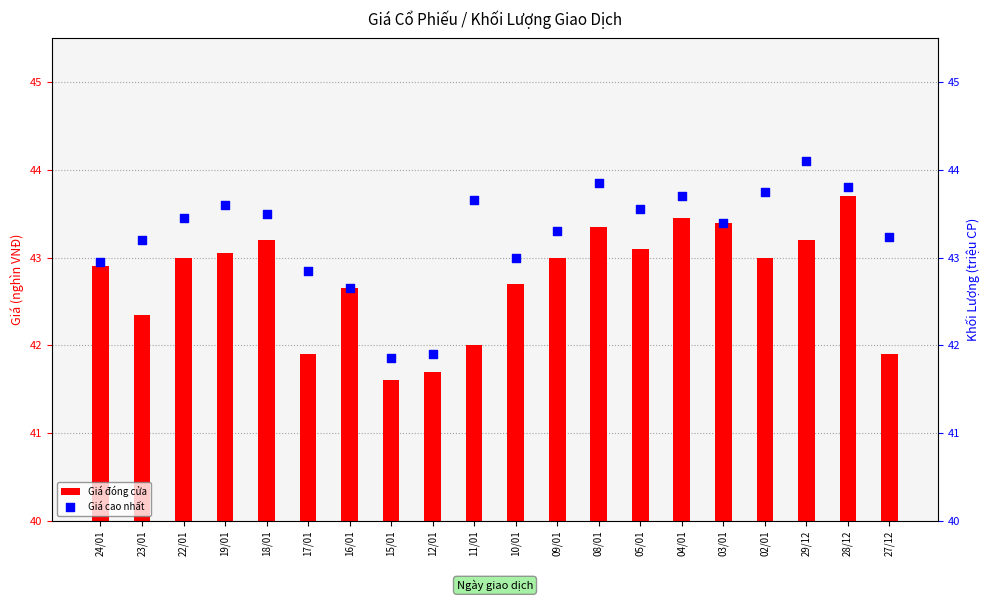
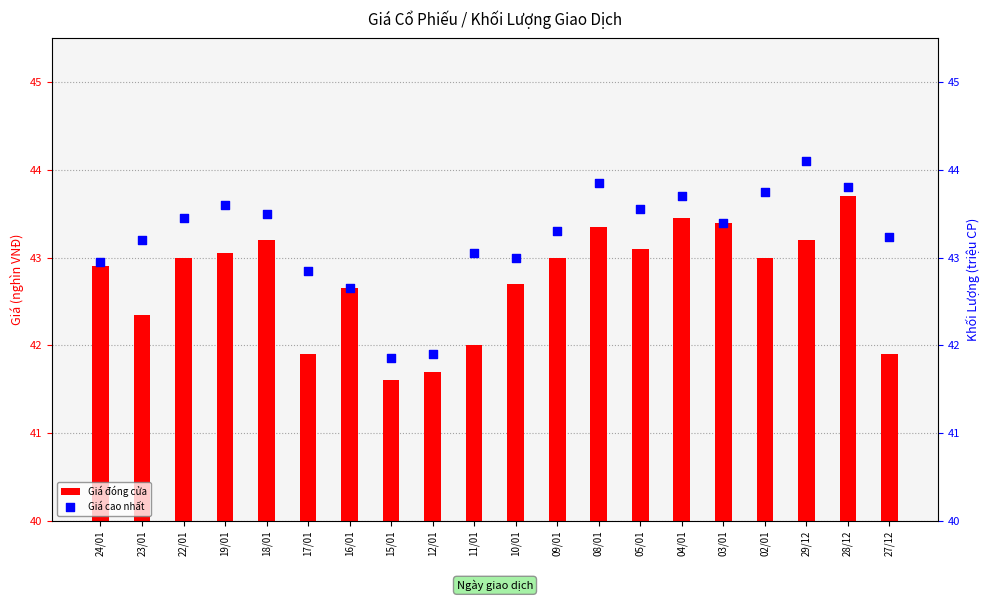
Giá cao nhất, 11/01: 43.7 -> 43.1
